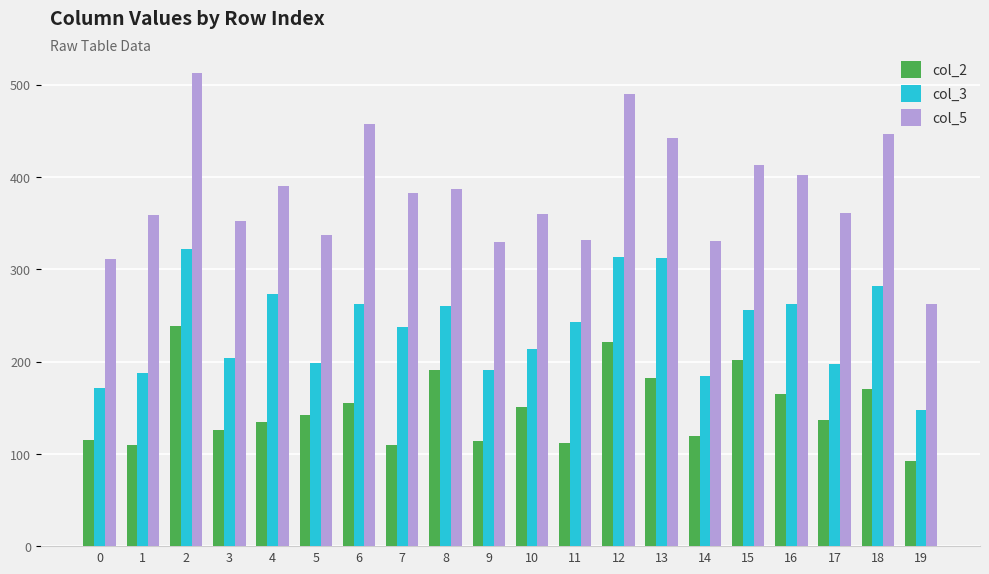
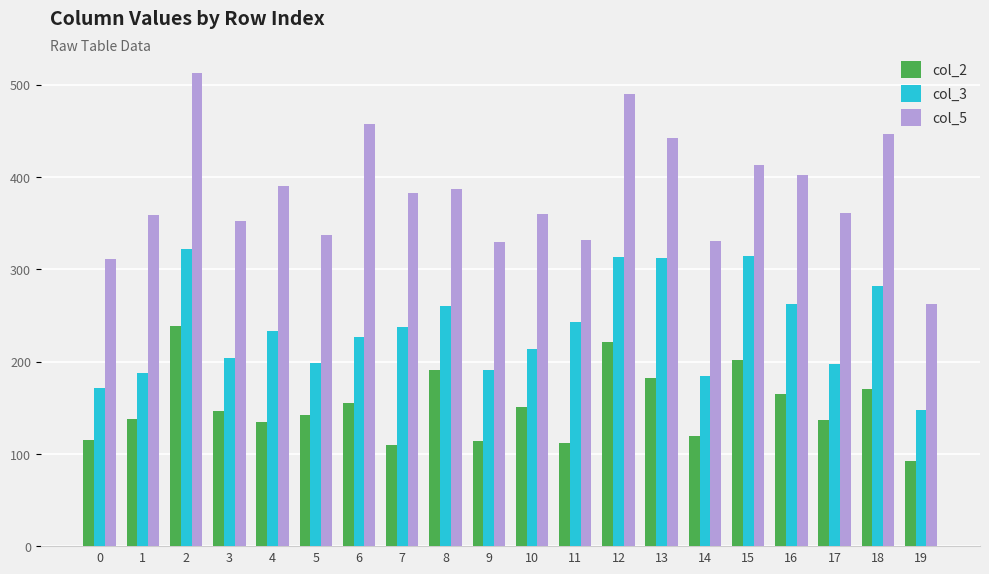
col_2, 1: 110 -> 140
col_2, 3: 130 -> 150
col_3, 4: 270 -> 230
col_3, 6: 260 -> 230
col_3, 15: 260 -> 310
